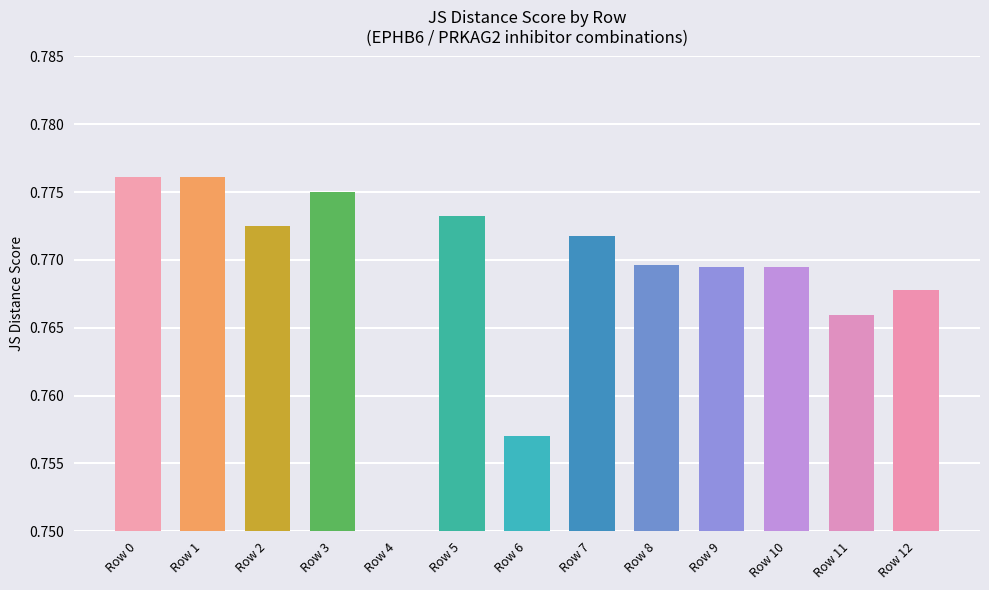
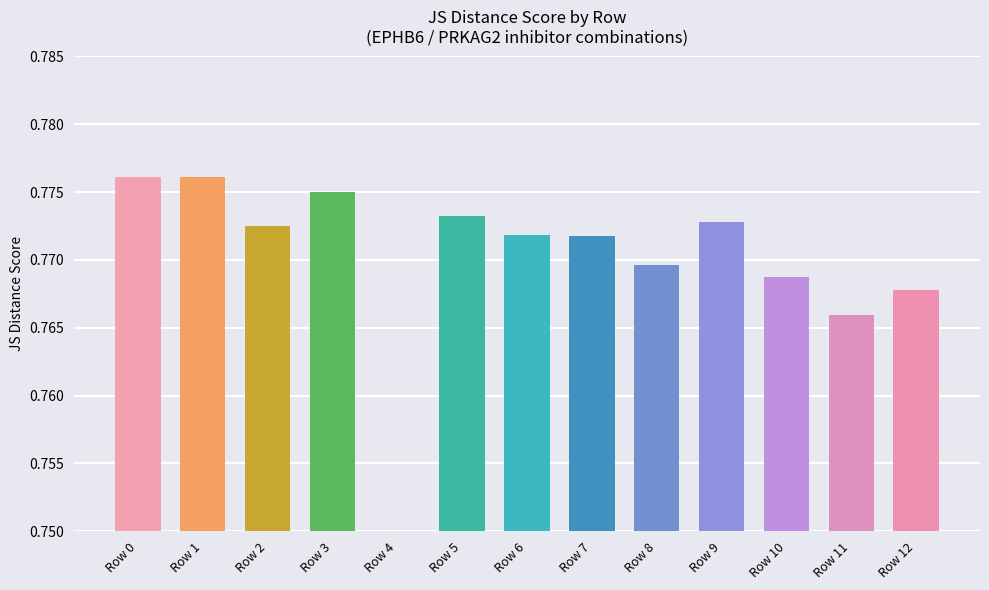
Row 6: 0.7570 -> 0.7719
Row 9: 0.7695 -> 0.7728
Row 10: 0.7695 -> 0.7687
